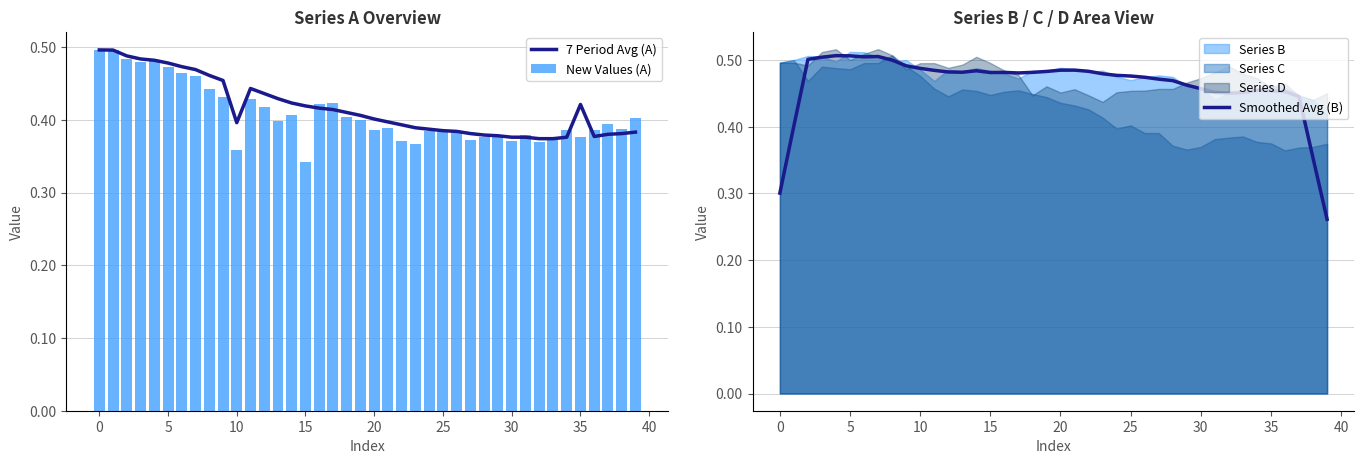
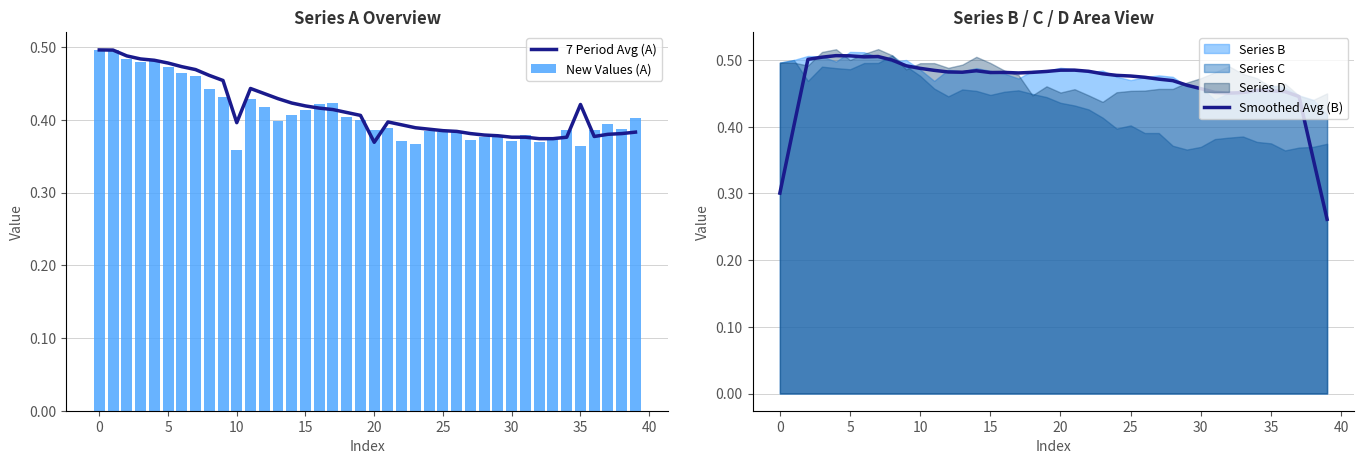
Series A Overview, New Values (A), 15: 0.34 -> 0.41
Series A Overview, 7 Period Avg (A), 20: 0.40 -> 0.37
Series A Overview, New Values (A), 35: 0.38 -> 0.36
